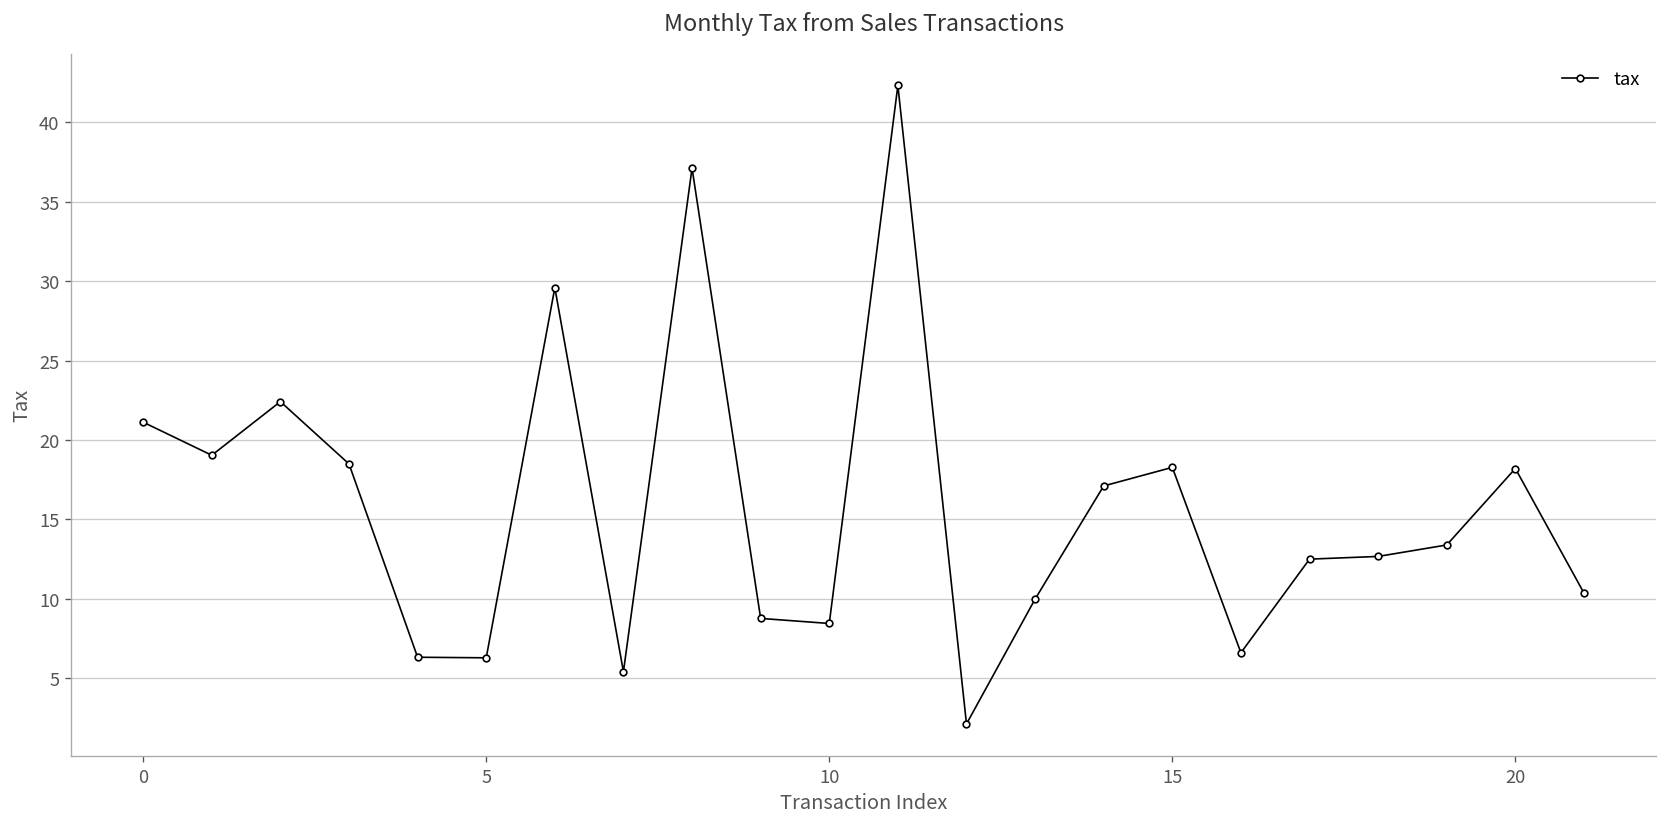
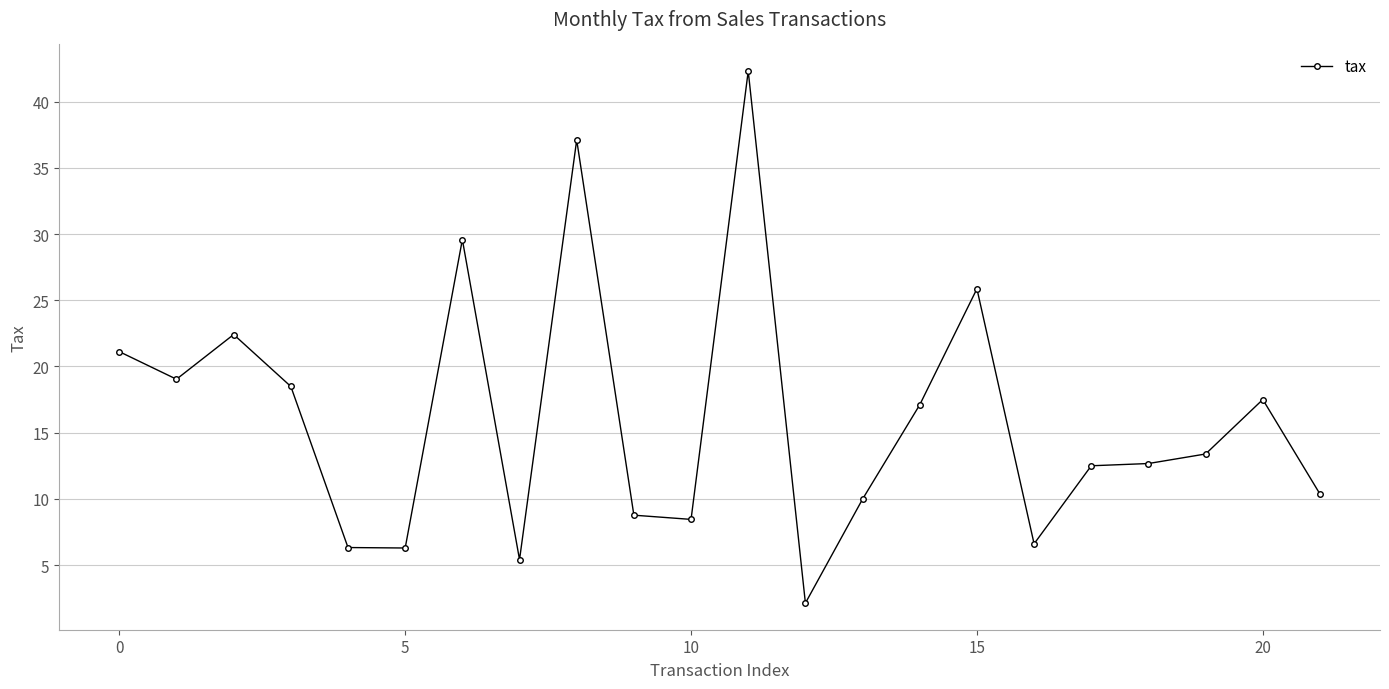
15: 18.3 -> 25.9
20: 18.2 -> 17.5
